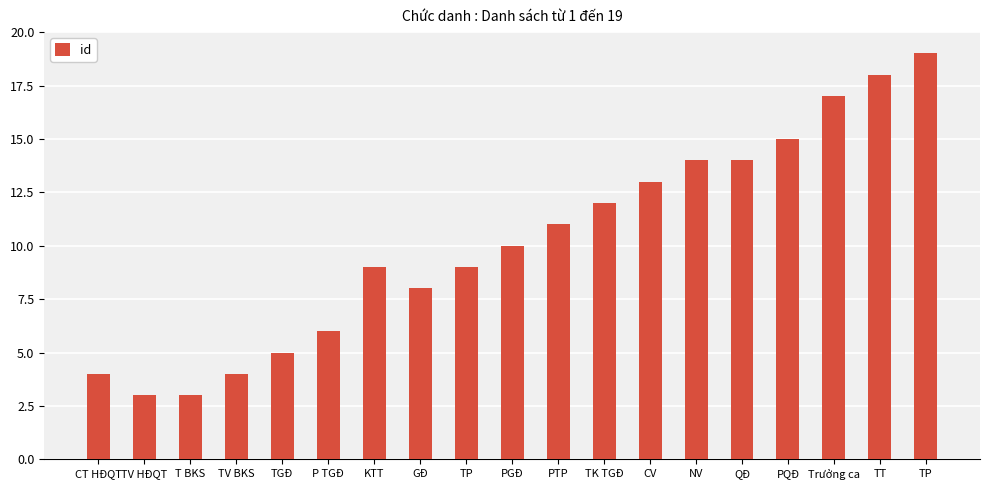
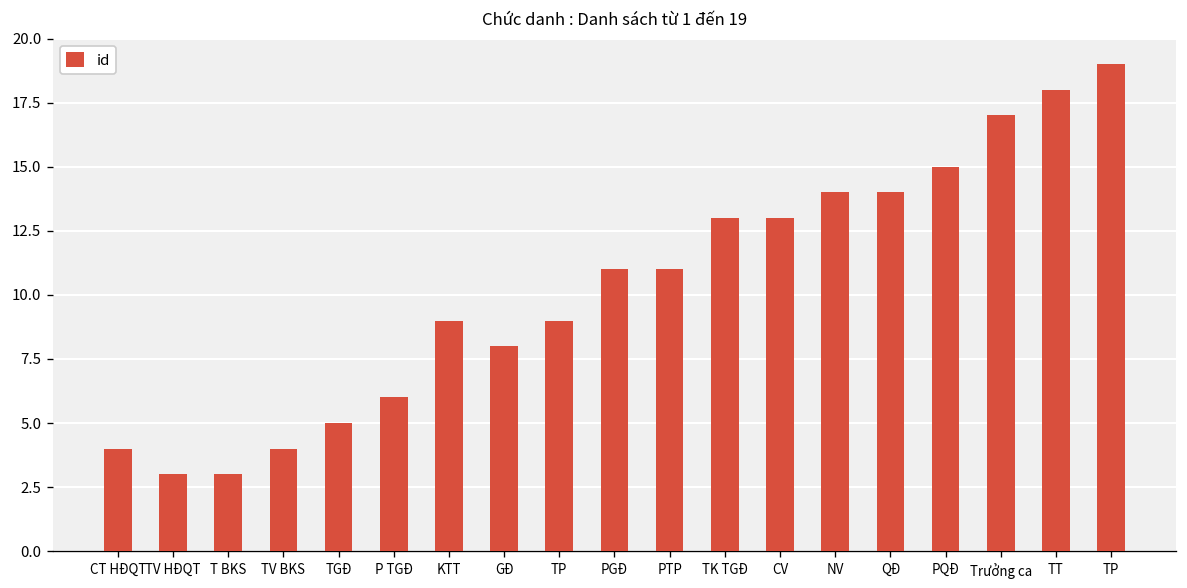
PGĐ: 10 -> 11
TK TGĐ: 12 -> 13
